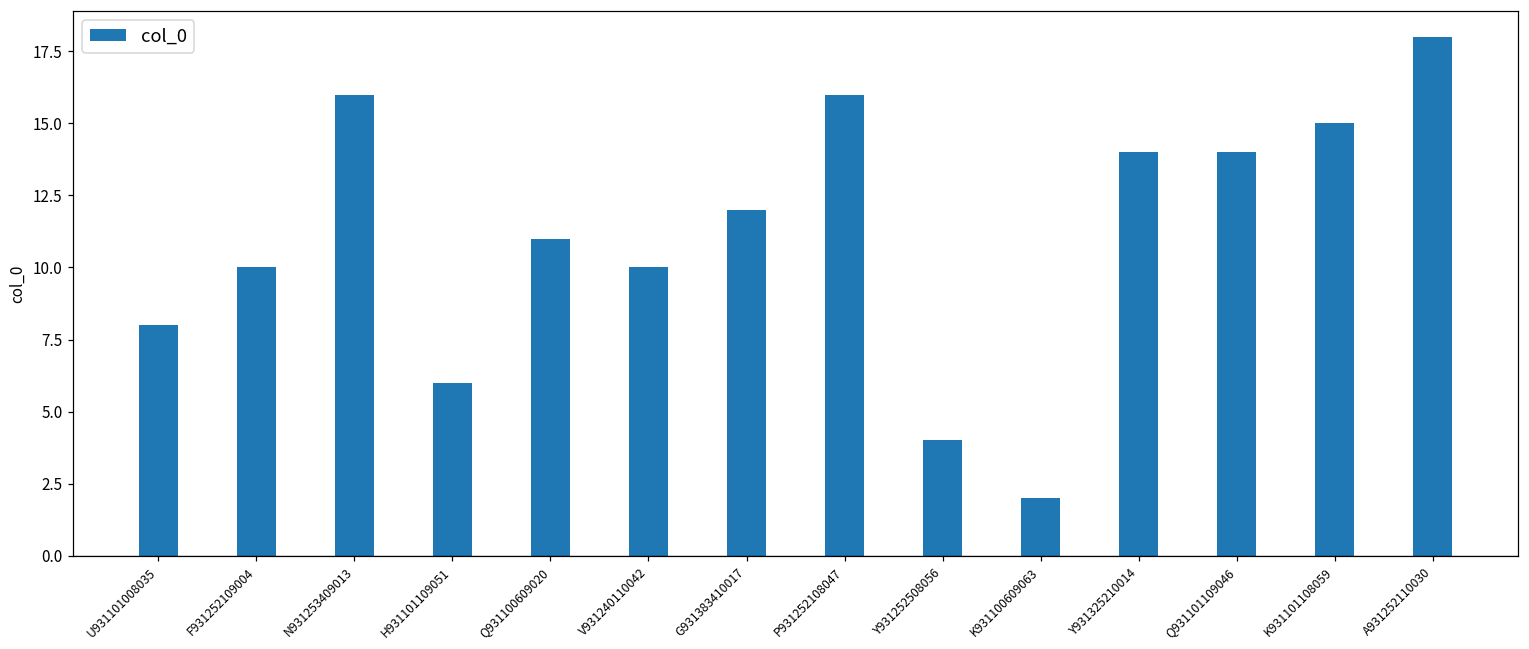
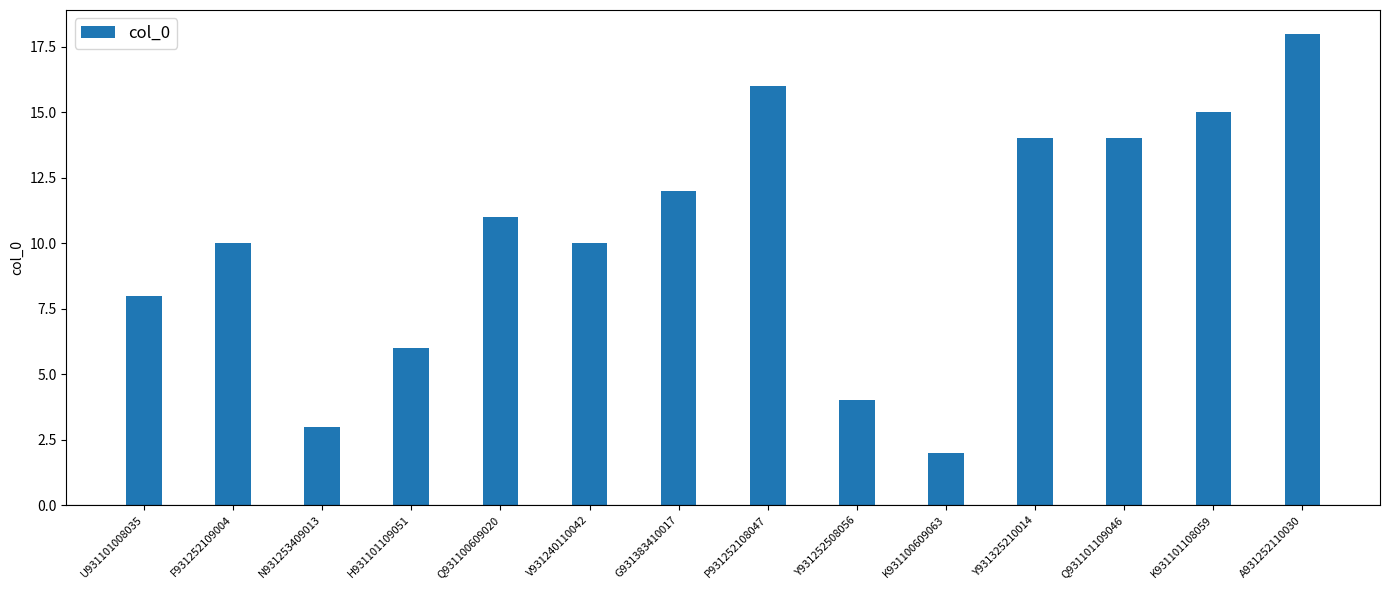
N931253409013: 16 -> 3
